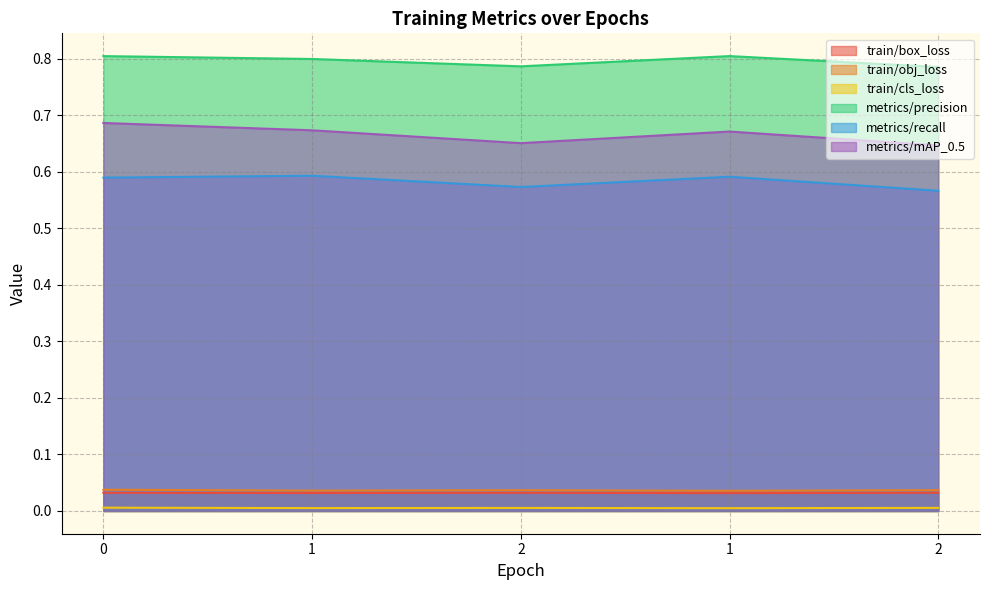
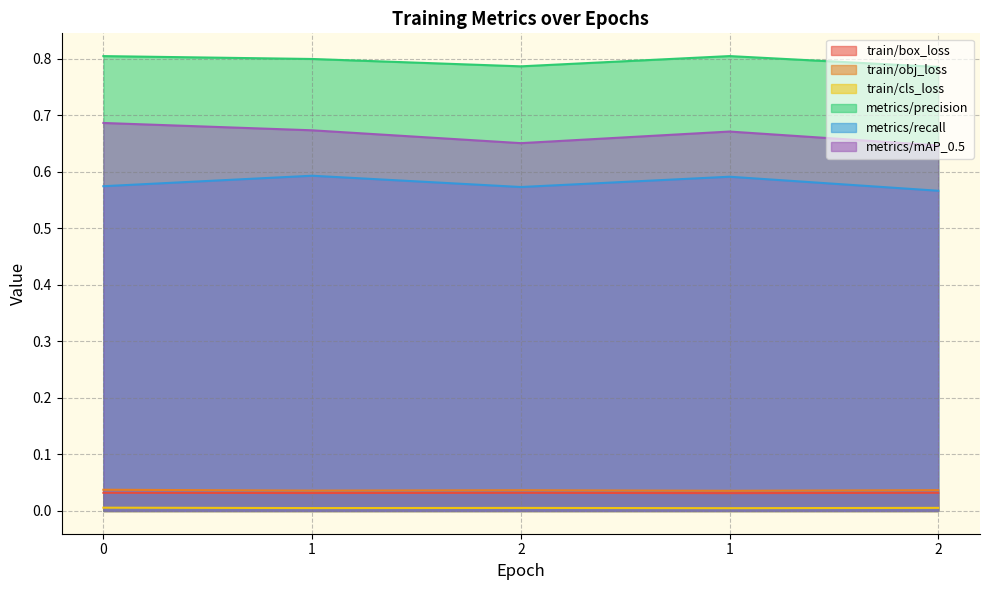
metrics/recall, 0: 0.59 -> 0.57
